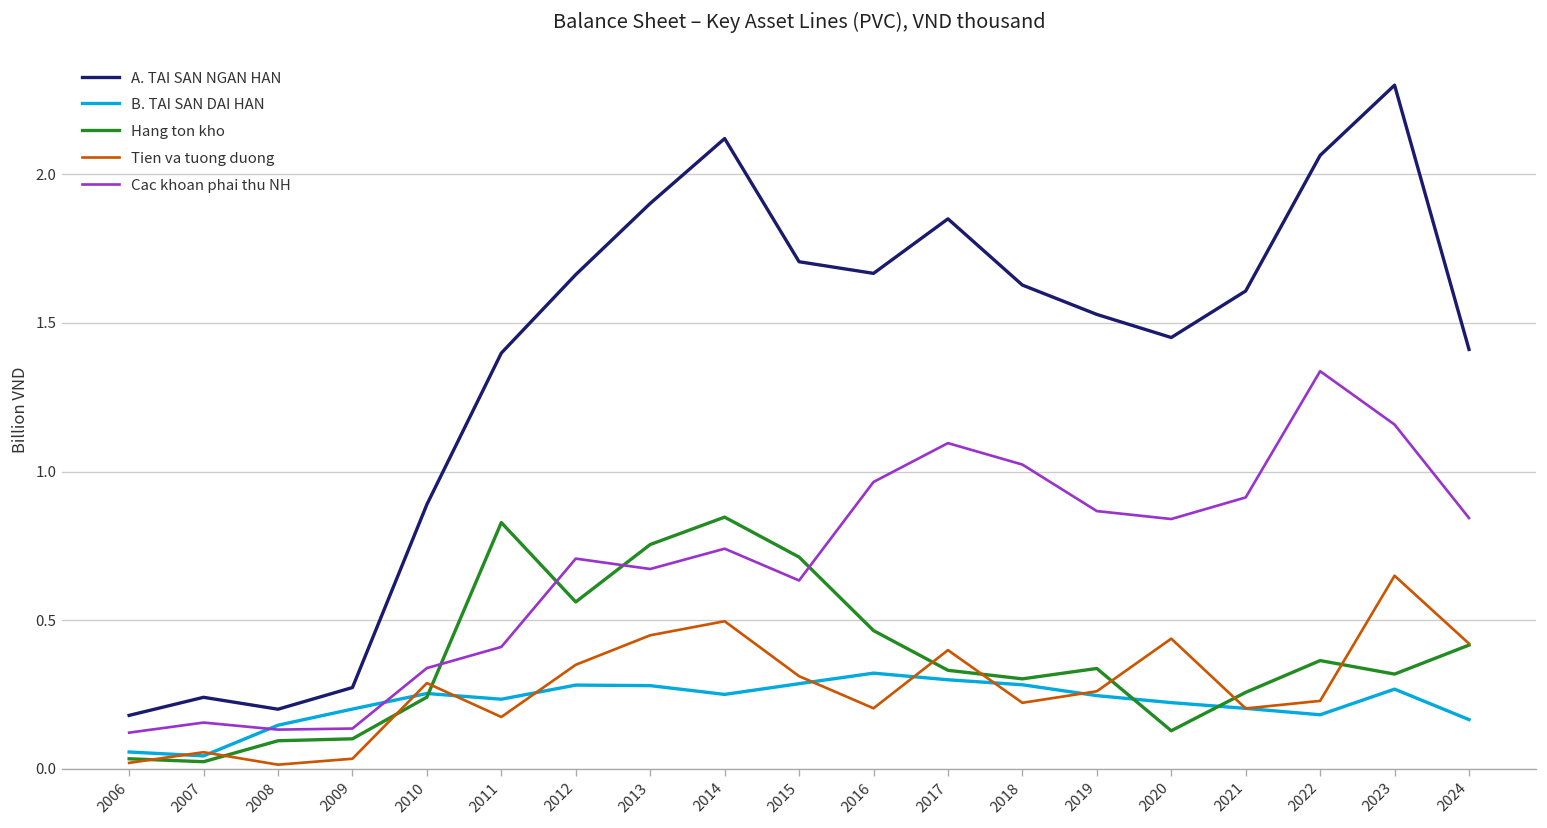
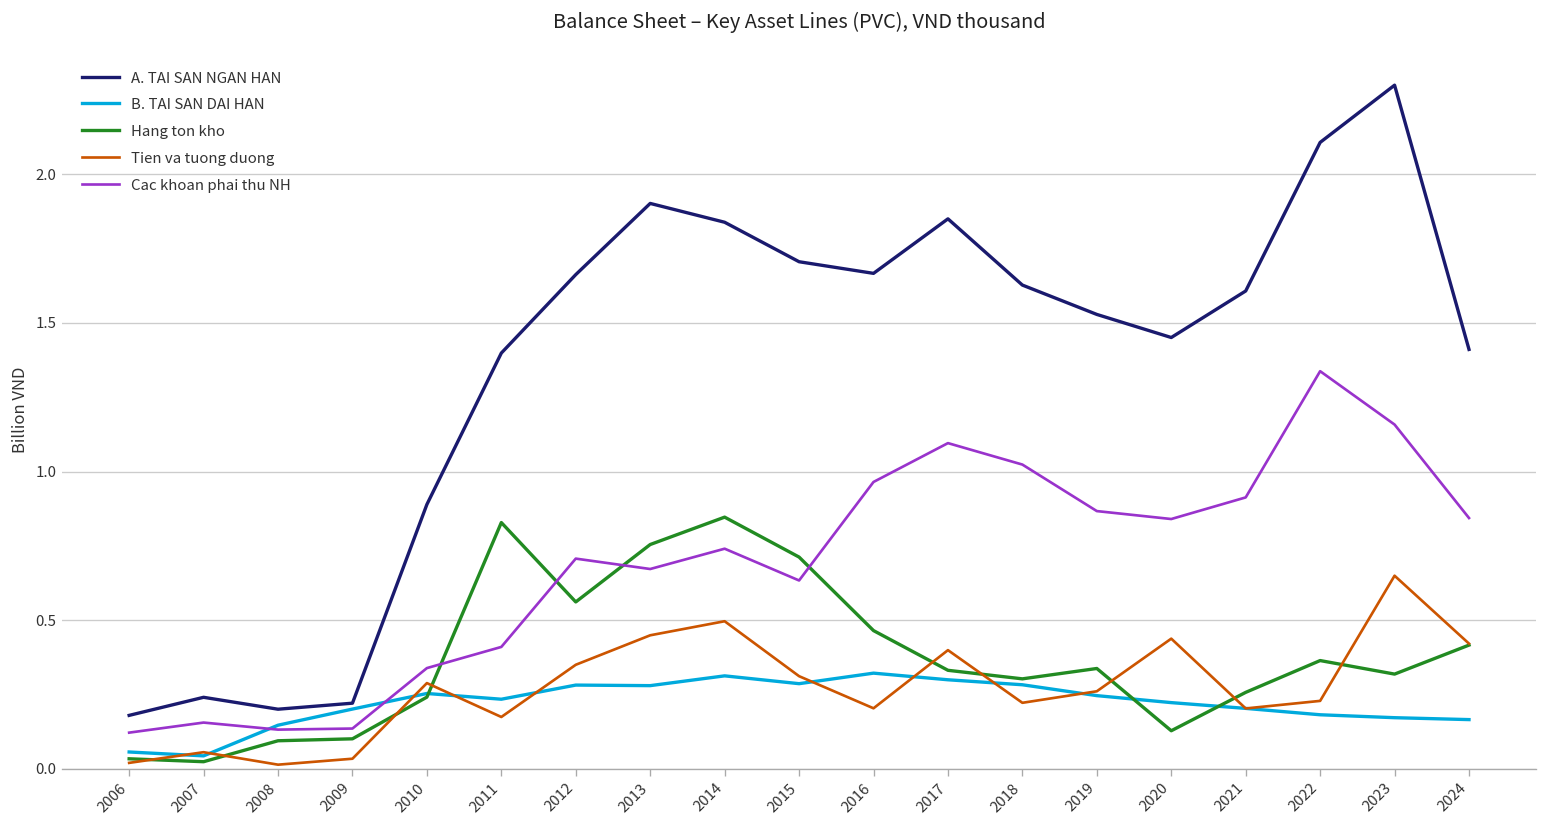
A. TAI SAN NGAN HAN, 2009: 0.27 -> 0.22
A. TAI SAN NGAN HAN, 2014: 2.12 -> 1.84
B. TAI SAN DAI HAN, 2014: 0.25 -> 0.31
A. TAI SAN NGAN HAN, 2022: 2.06 -> 2.11
B. TAI SAN DAI HAN, 2023: 0.27 -> 0.17
